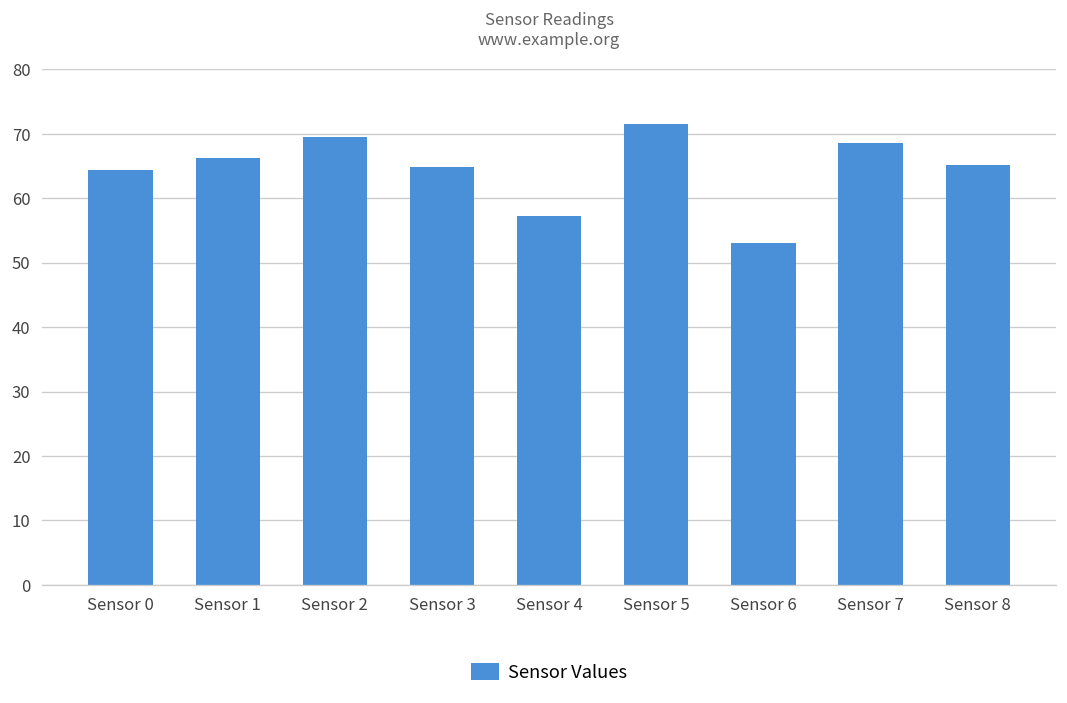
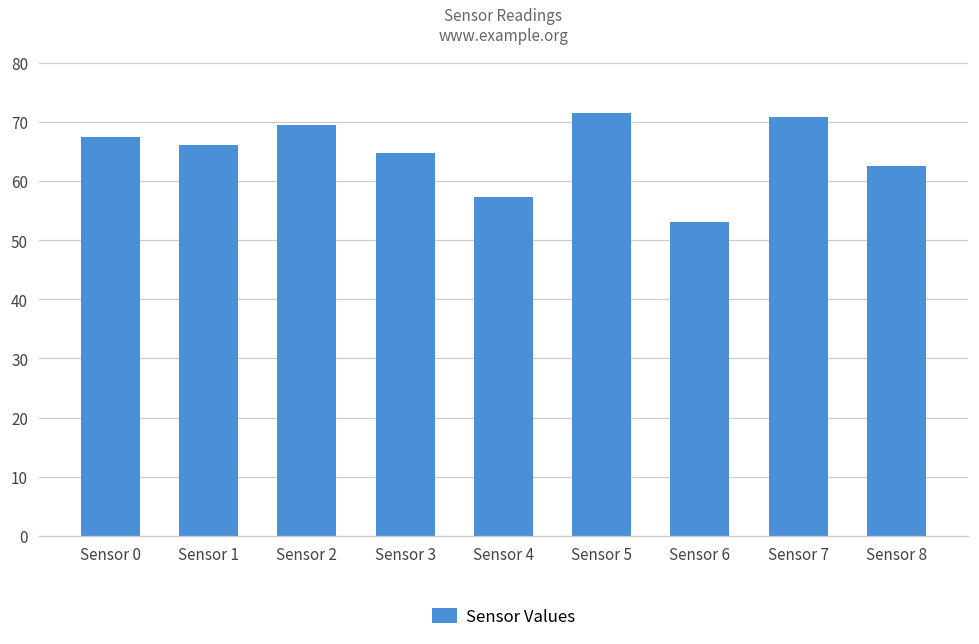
Sensor 0: 64 -> 67
Sensor 7: 69 -> 71
Sensor 8: 65 -> 63
